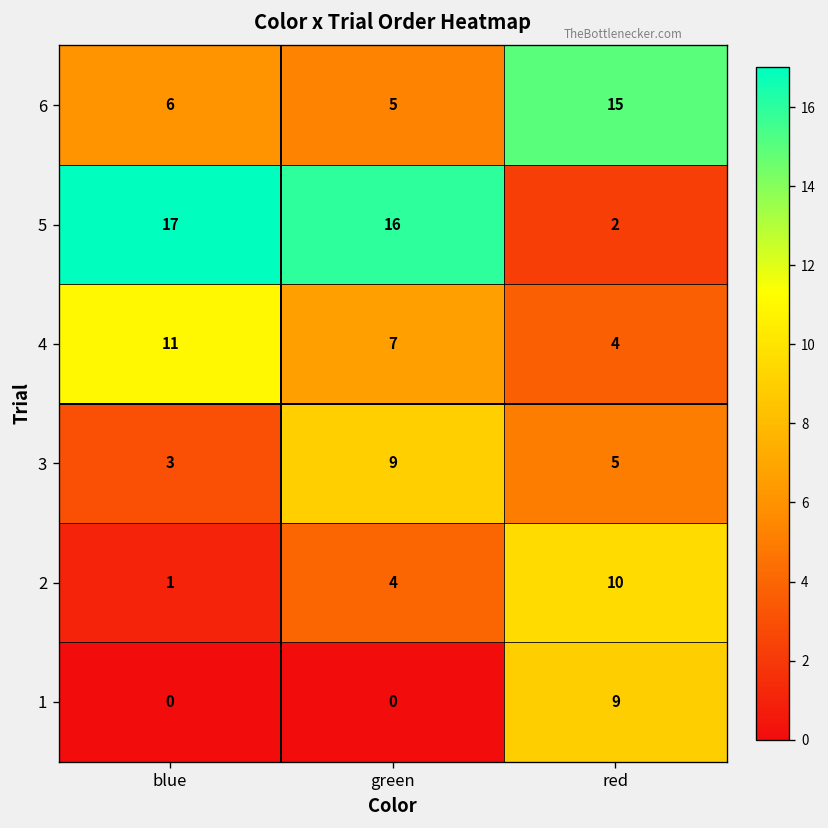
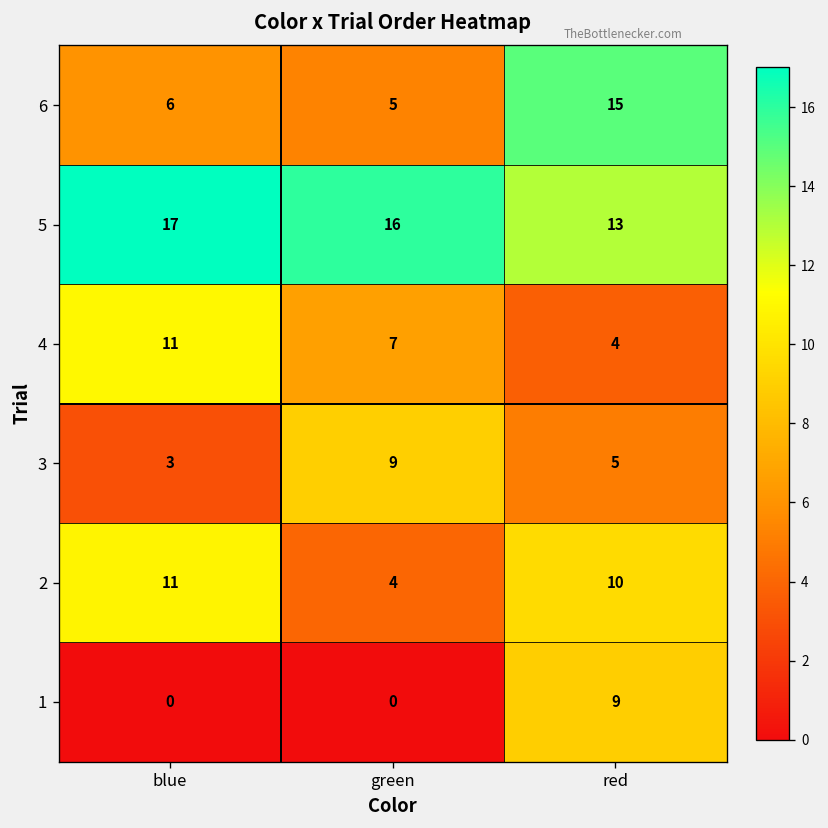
5, red: 2 -> 13
2, blue: 1 -> 11
